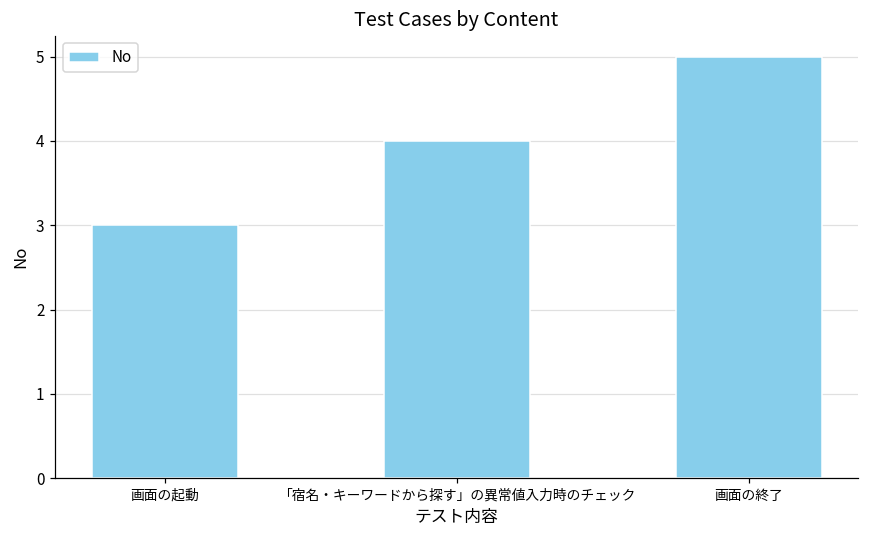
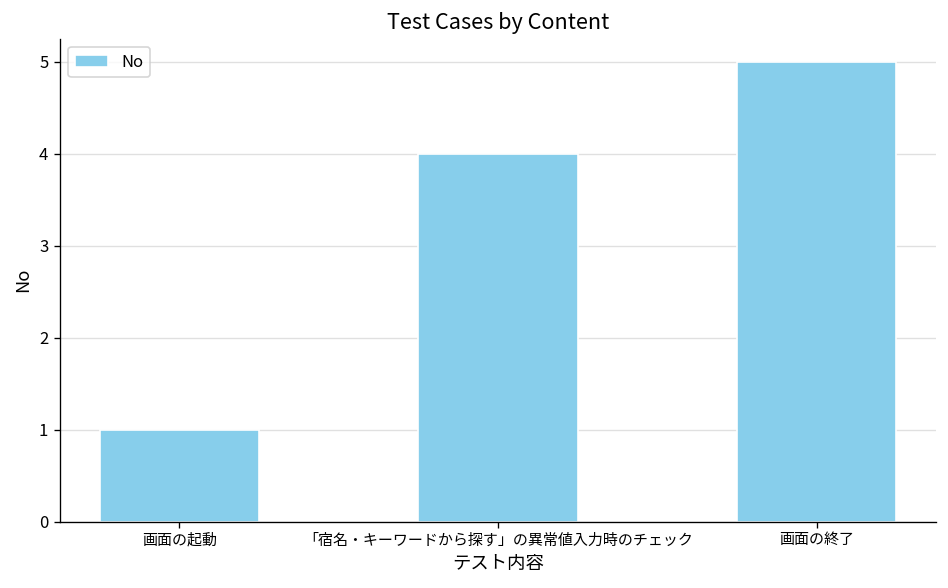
画面の起動: 3 -> 1
